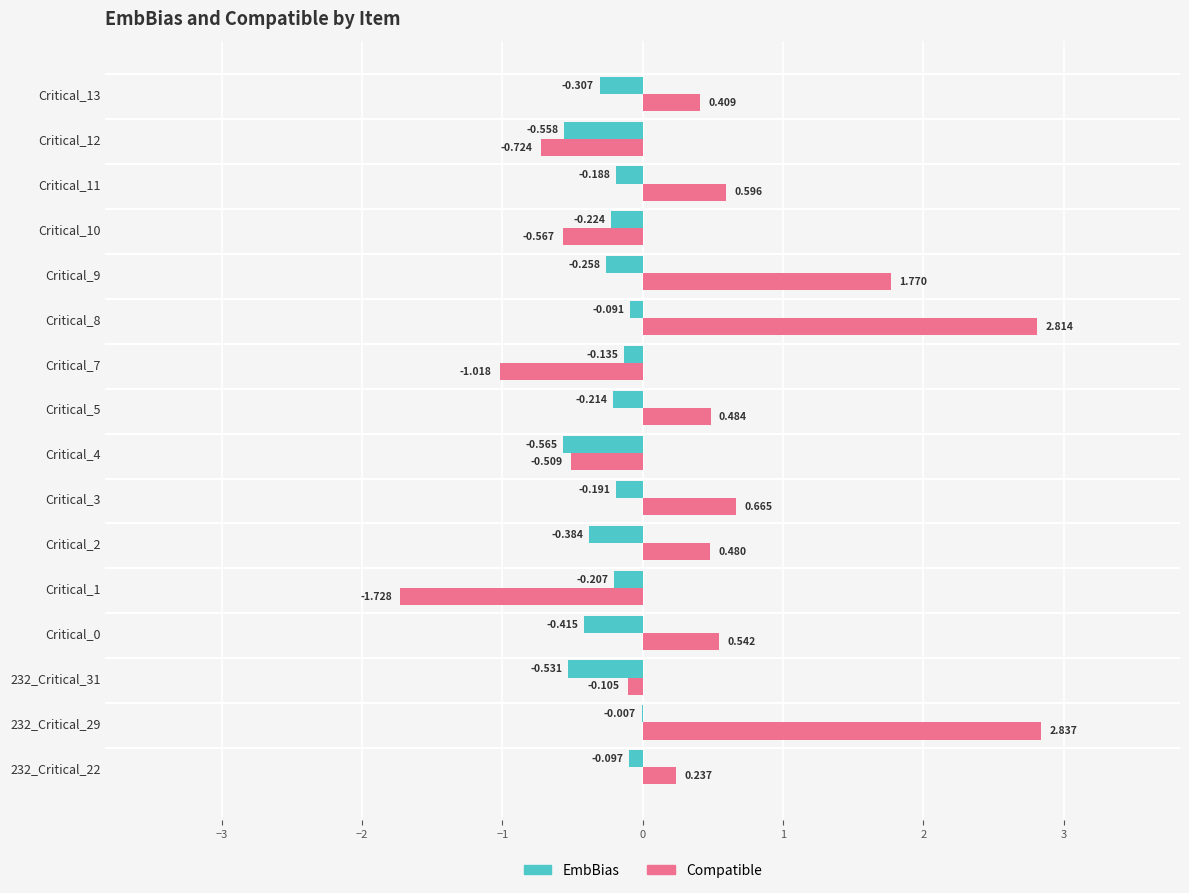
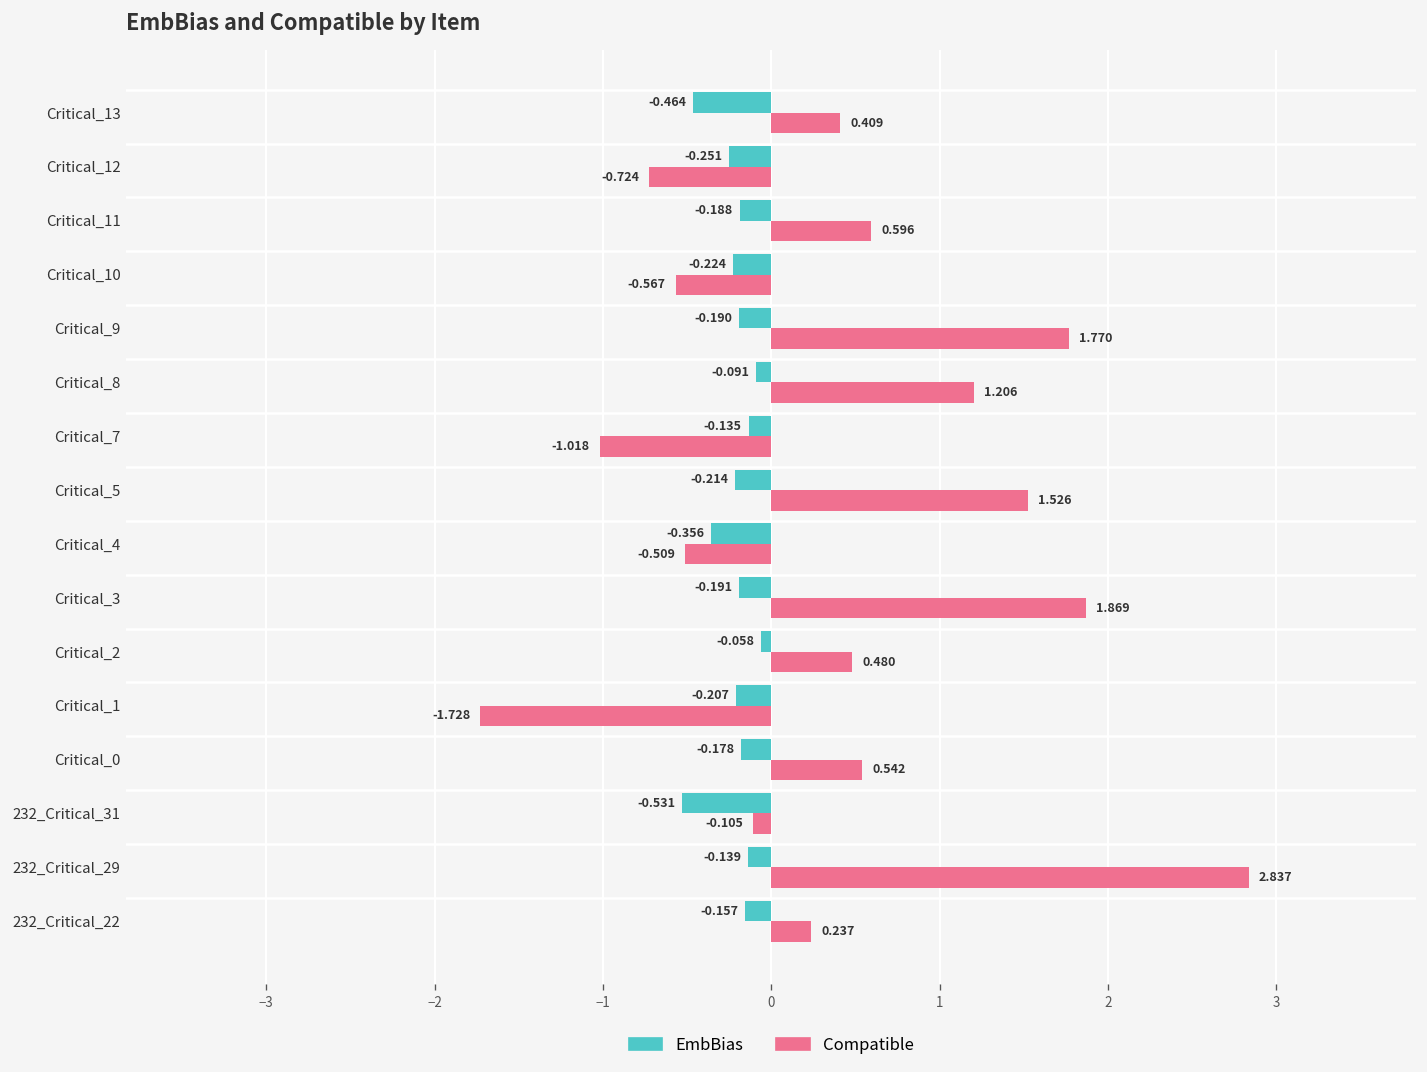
EmbBias, Critical_13: -0.307 -> -0.464
EmbBias, Critical_12: -0.558 -> -0.251
EmbBias, Critical_9: -0.258 -> -0.190
Compatible, Critical_8: 2.814 -> 1.206
Compatible, Critical_5: 0.484 -> 1.526
EmbBias, Critical_4: -0.565 -> -0.356
Compatible, Critical_3: 0.665 -> 1.869
EmbBias, Critical_2: -0.384 -> -0.058
EmbBias, Critical_0: -0.415 -> -0.178
EmbBias, 232_Critical_29: -0.007 -> -0.139
EmbBias, 232_Critical_22: -0.097 -> -0.157
